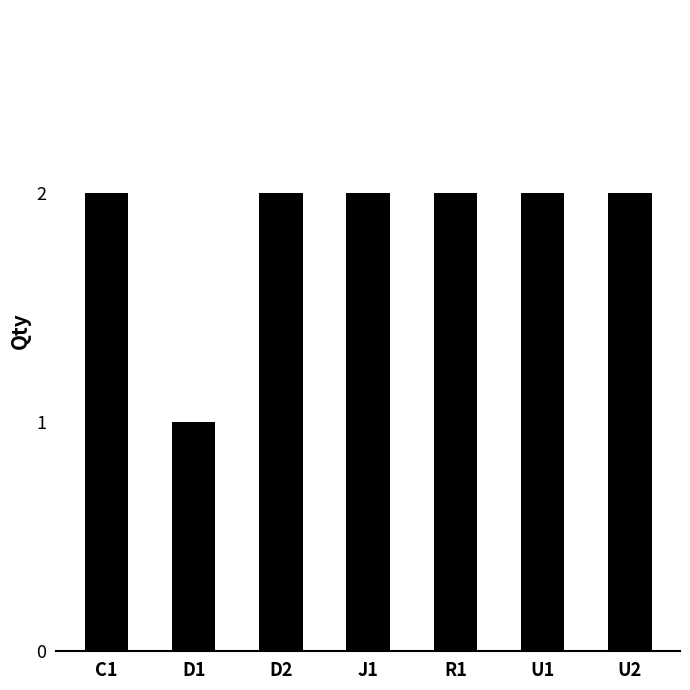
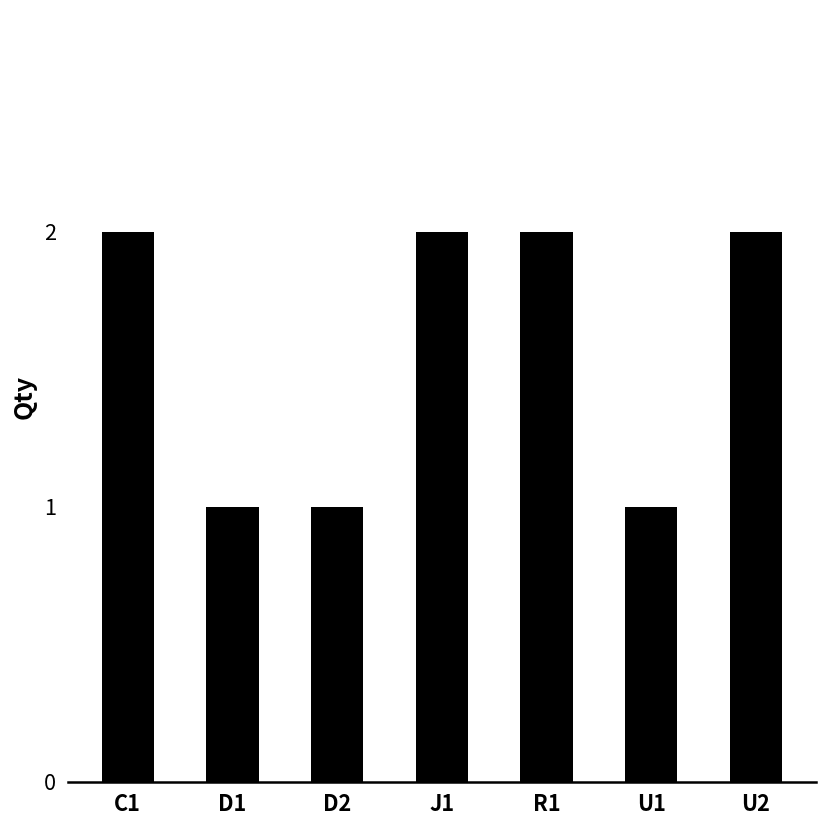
D2: 2 -> 1
U1: 2 -> 1
